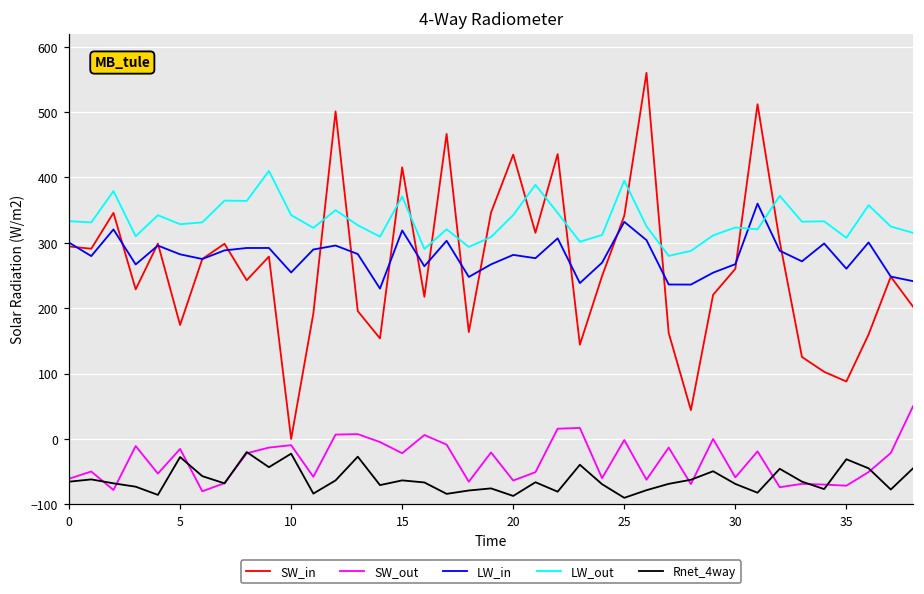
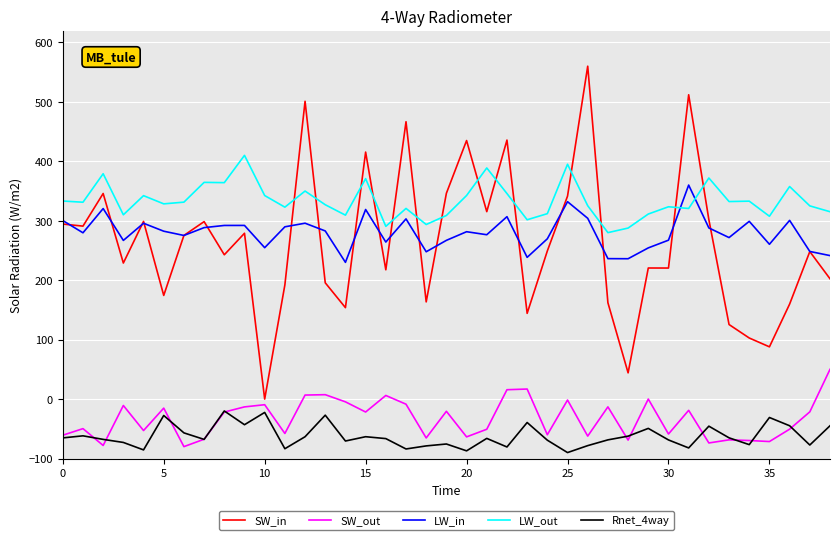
SW_in, 30: 260 -> 220
